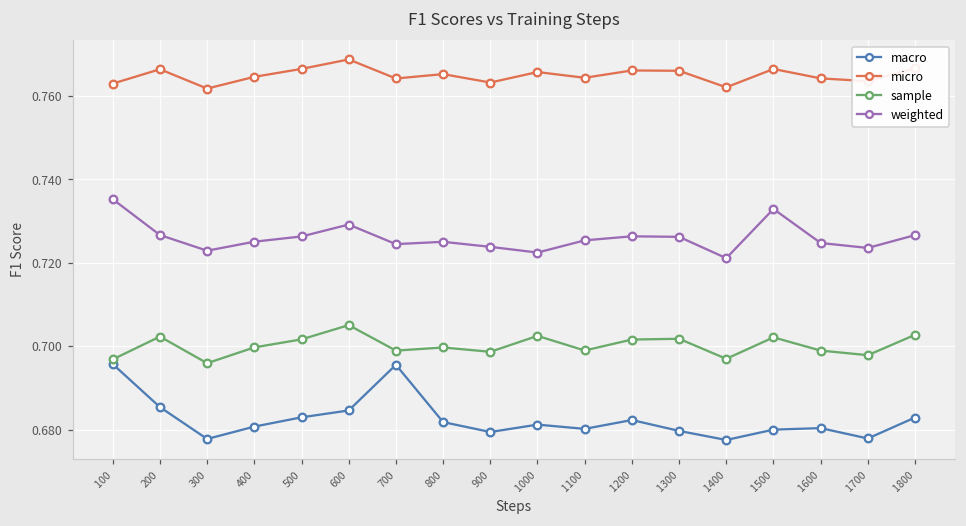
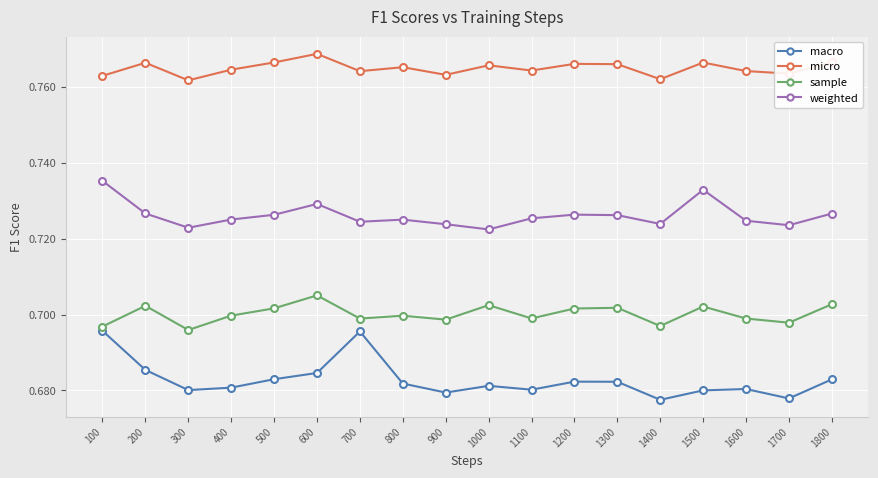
macro, 300: 0.678 -> 0.680
macro, 1300: 0.680 -> 0.682
weighted, 1400: 0.721 -> 0.724
